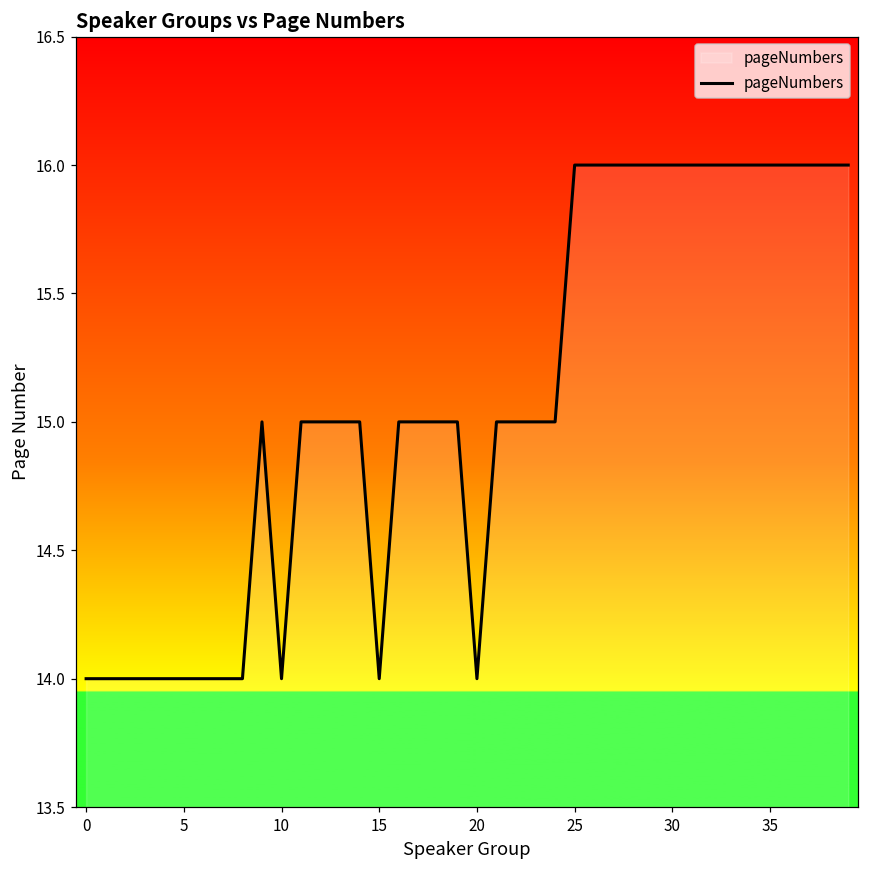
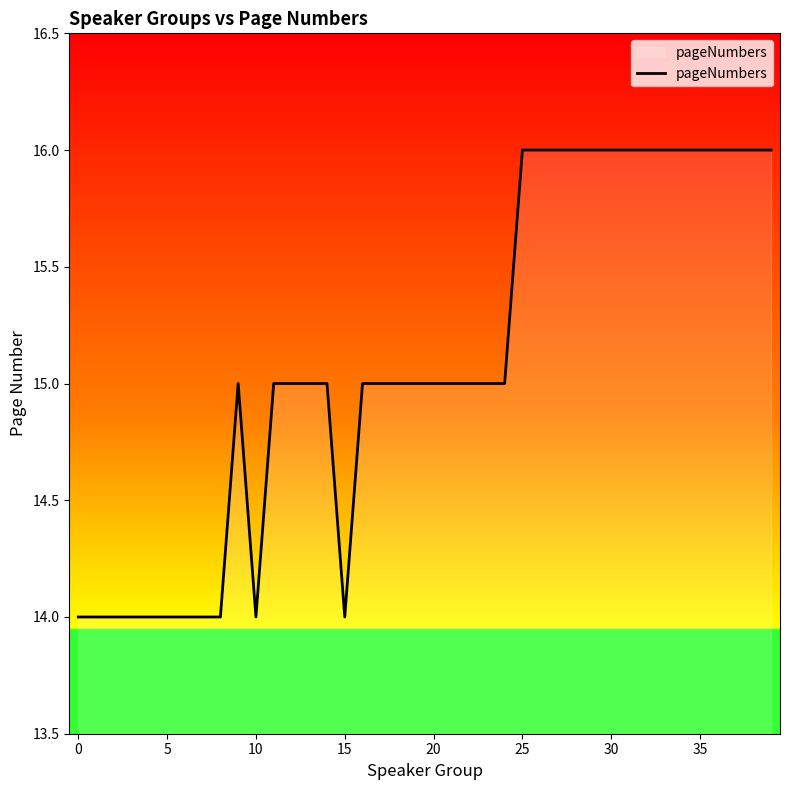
20: 14 -> 15
